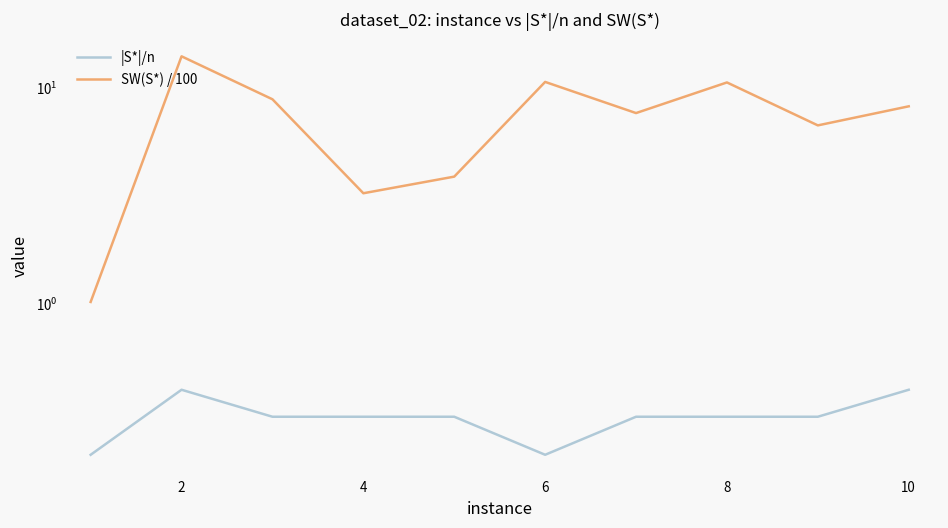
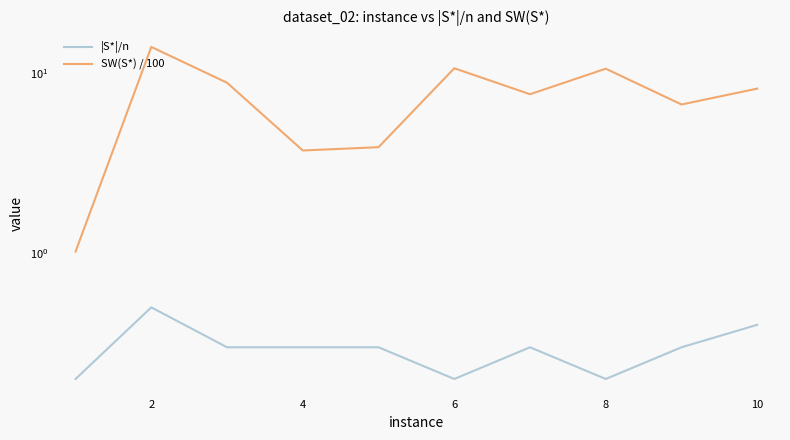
|S*|/n, 2: 0.4 -> 0.5
SW(S*) / 100, 4: 3.3 -> 3.7
|S*|/n, 8: 0.3 -> 0.2
